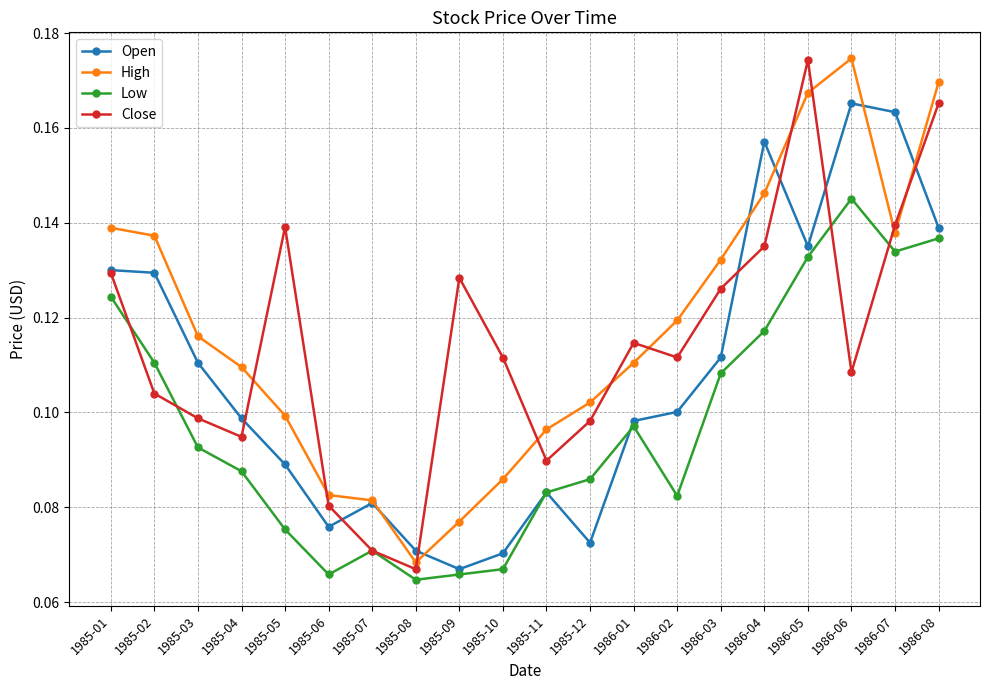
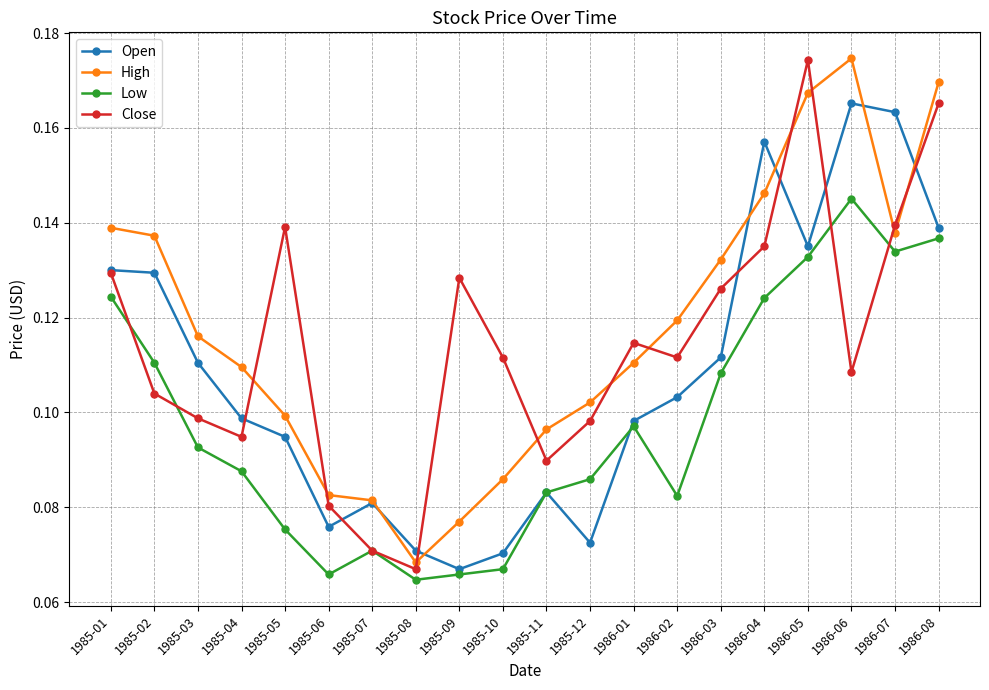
Open, 1985-05: 0.089 -> 0.095
Open, 1986-02: 0.100 -> 0.103
Low, 1986-04: 0.117 -> 0.124
